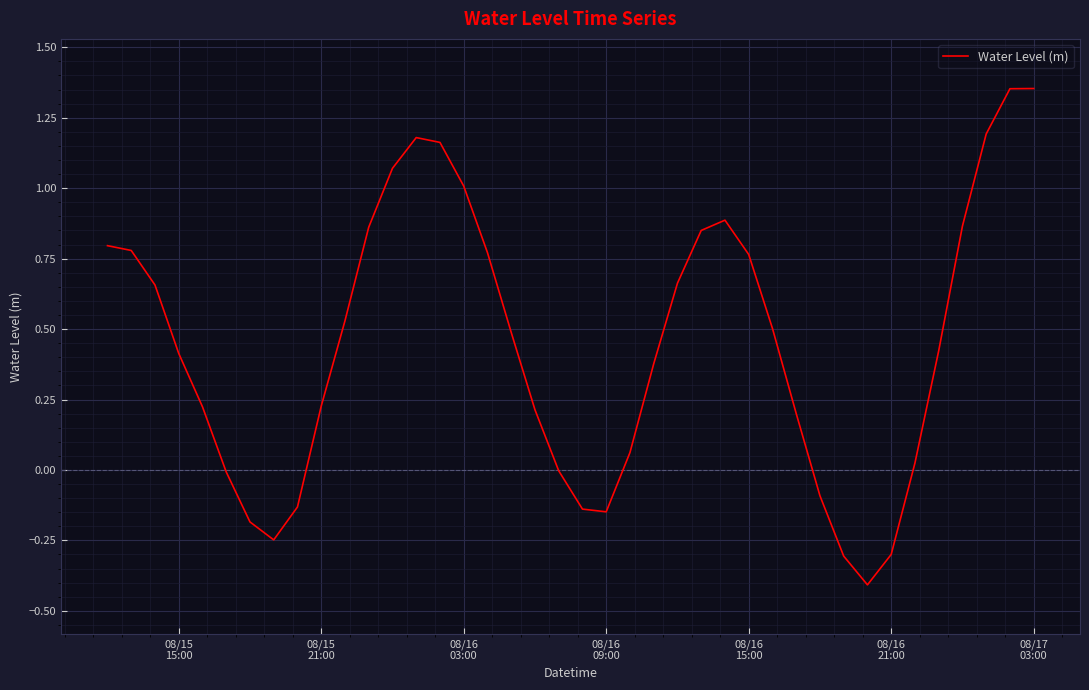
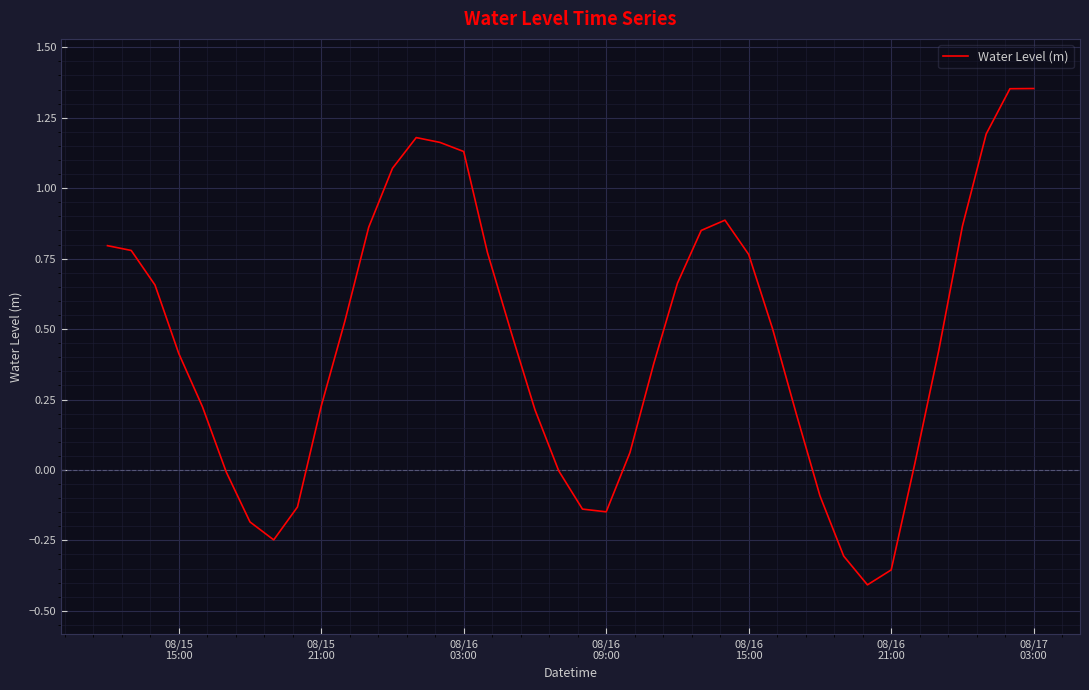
08/16 03:00: 1.01 -> 1.13
08/16 21:00: -0.30 -> -0.35
